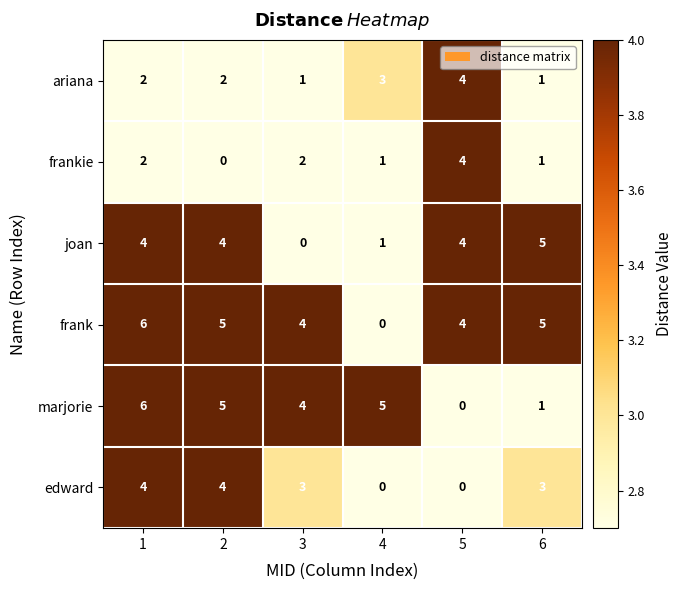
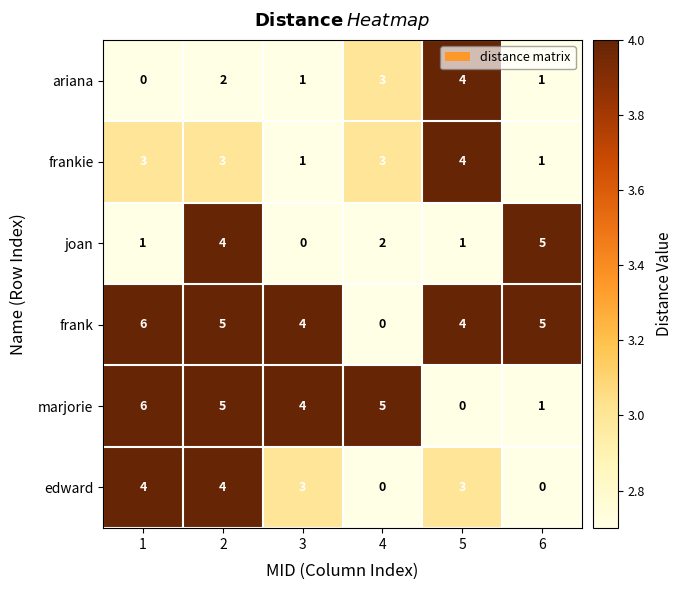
ariana, 1: 2 -> 0
frankie, 1: 2 -> 3
frankie, 2: 0 -> 3
frankie, 3: 2 -> 1
frankie, 4: 1 -> 3
joan, 1: 4 -> 1
joan, 4: 1 -> 2
joan, 5: 4 -> 1
edward, 5: 0 -> 3
edward, 6: 3 -> 0
